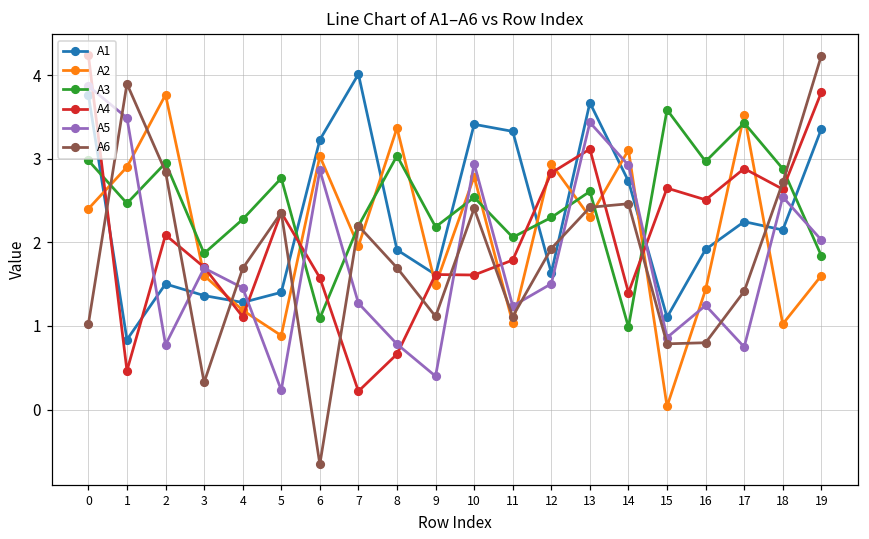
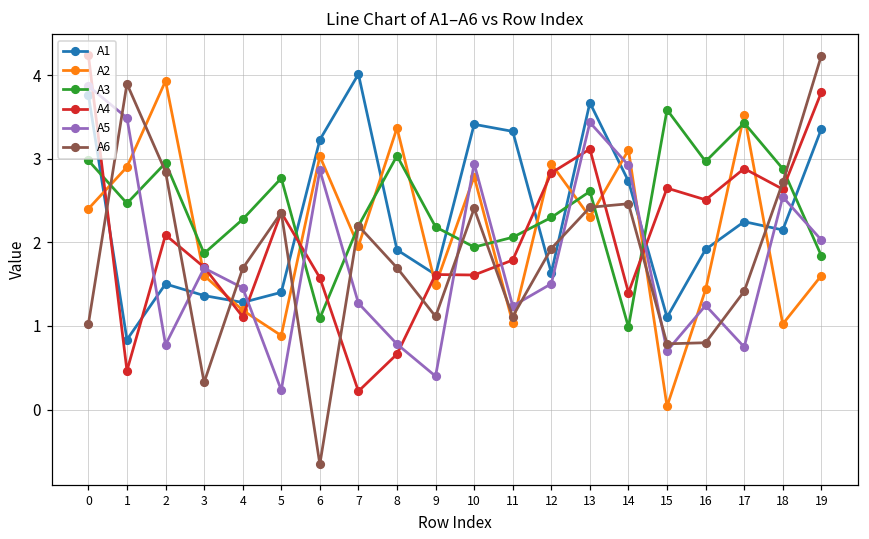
A2, 2: 3.8 -> 3.9
A3, 10: 2.5 -> 1.9
A5, 15: 0.9 -> 0.7
